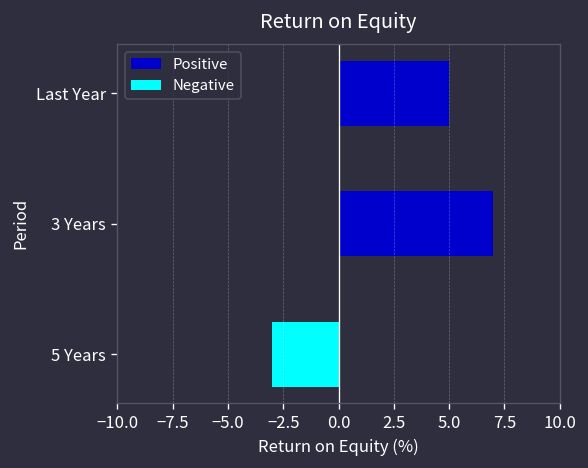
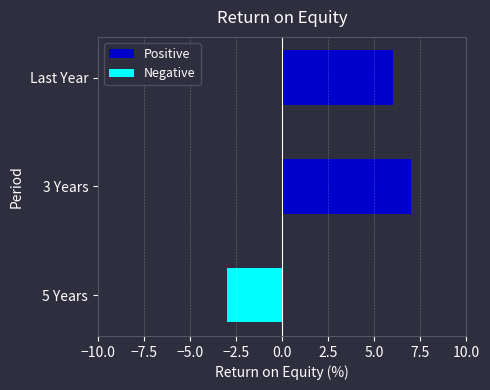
Positive, Last Year: 5 -> 6
